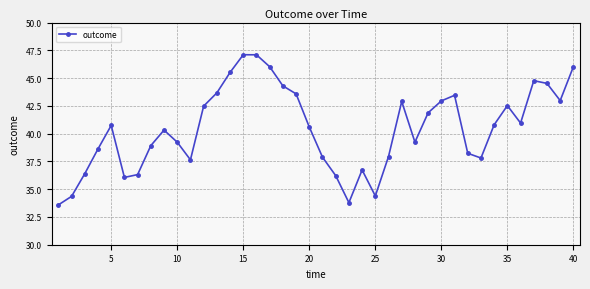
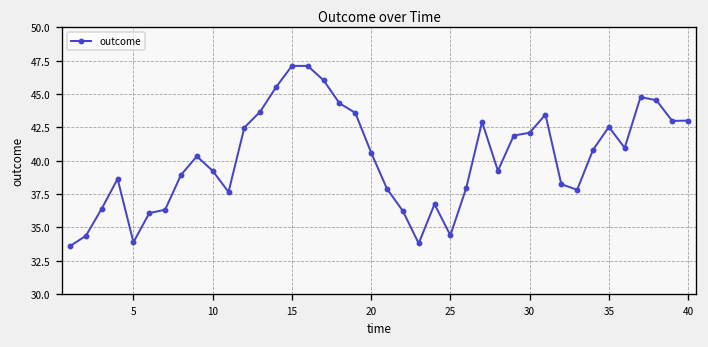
5: 40.7 -> 33.9
30: 42.9 -> 42.1
40: 46.0 -> 43.0
